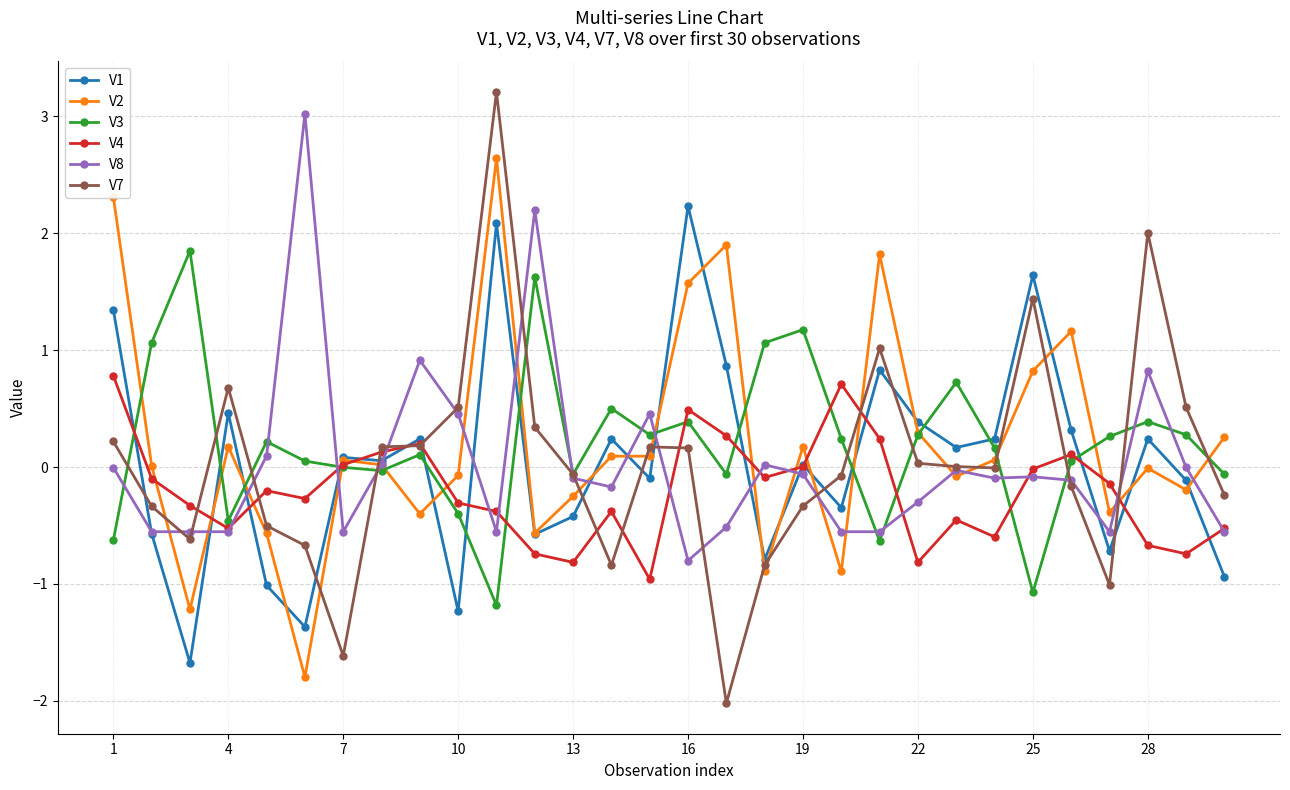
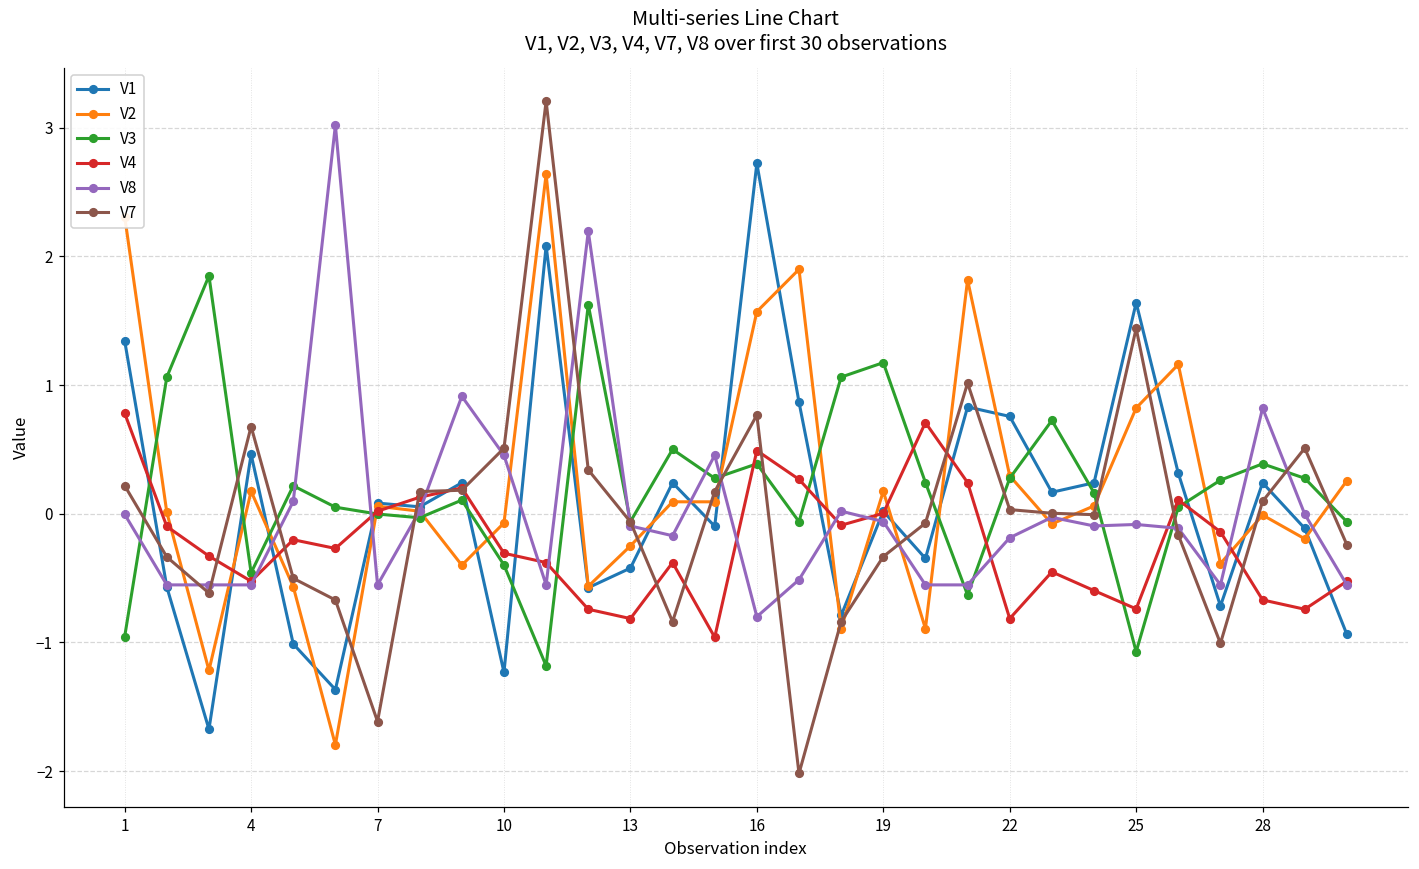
V3, 1: -0.63 -> -0.96
V1, 16: 2.23 -> 2.72
V7, 16: 0.16 -> 0.77
V1, 22: 0.39 -> 0.76
V8, 22: -0.30 -> -0.19
V4, 25: -0.02 -> -0.74
V7, 28: 2.00 -> 0.10
